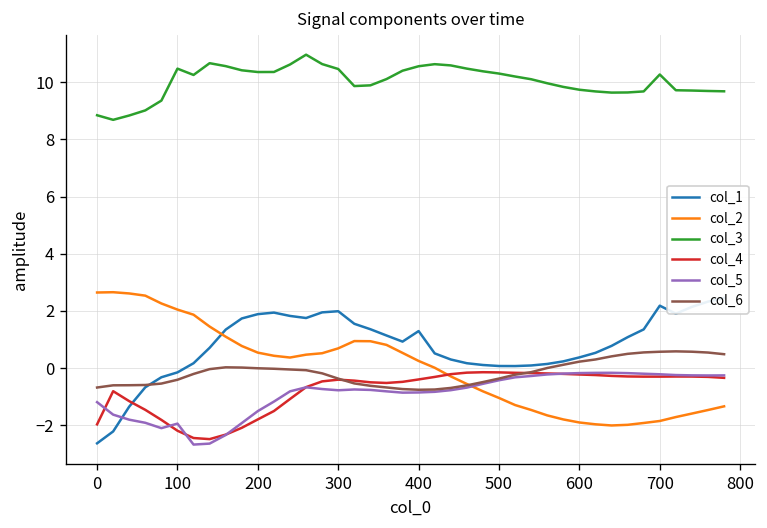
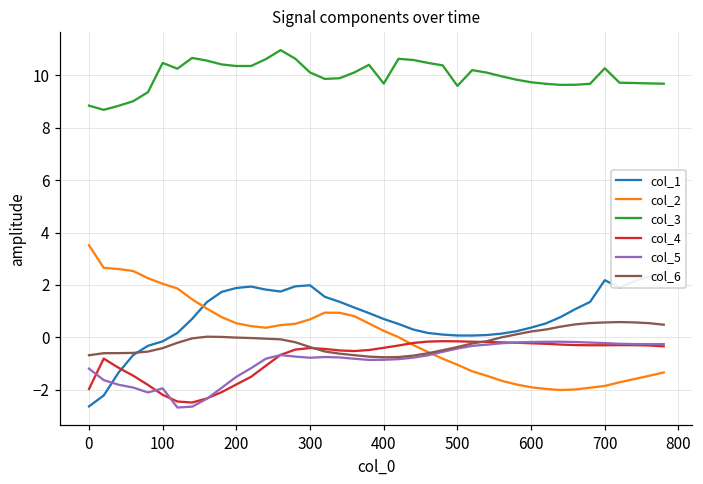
col_2, 0: 2.6 -> 3.5
col_3, 300: 10.5 -> 10.1
col_1, 400: 1.3 -> 0.7
col_3, 400: 10.6 -> 9.7
col_3, 500: 10.3 -> 9.6
